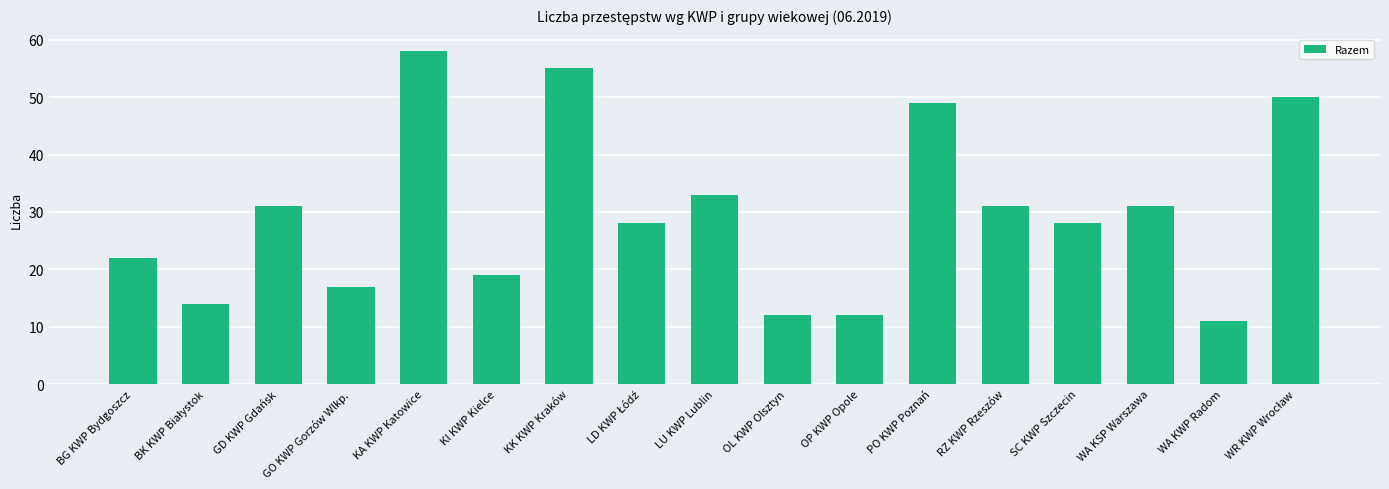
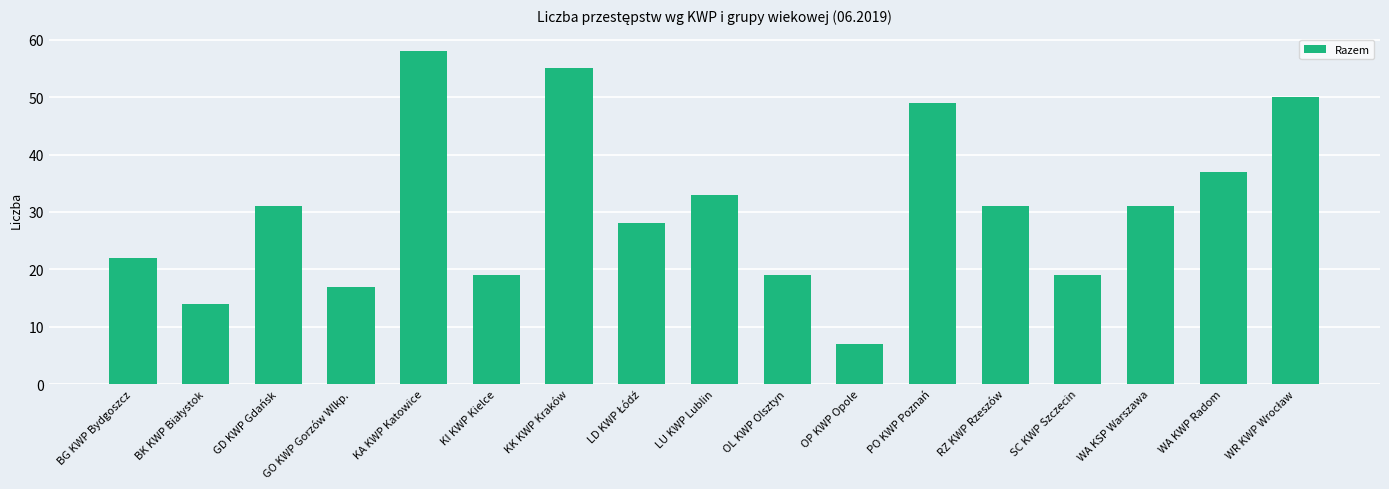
OL KWP Olsztyn: 12 -> 19
OP KWP Opole: 12 -> 7
SC KWP Szczecin: 28 -> 19
WA KWP Radom: 11 -> 37
